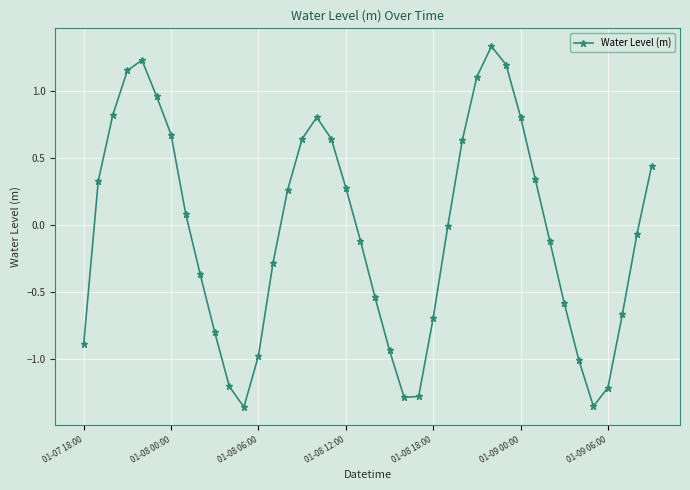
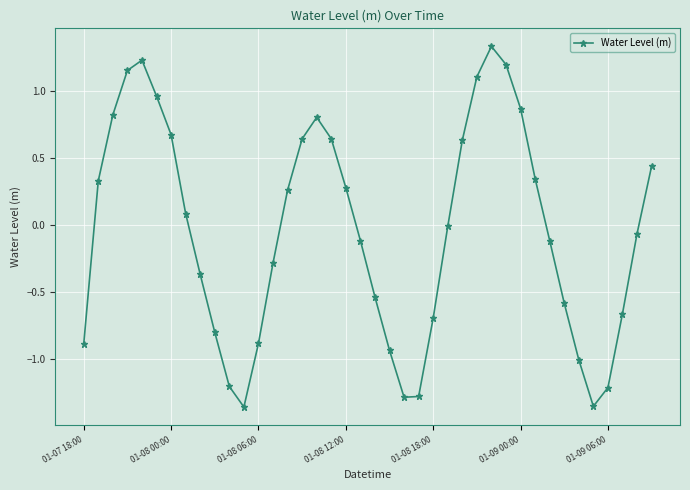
01-08 06:00: -0.98 -> -0.89
01-09 00:00: 0.81 -> 0.87
